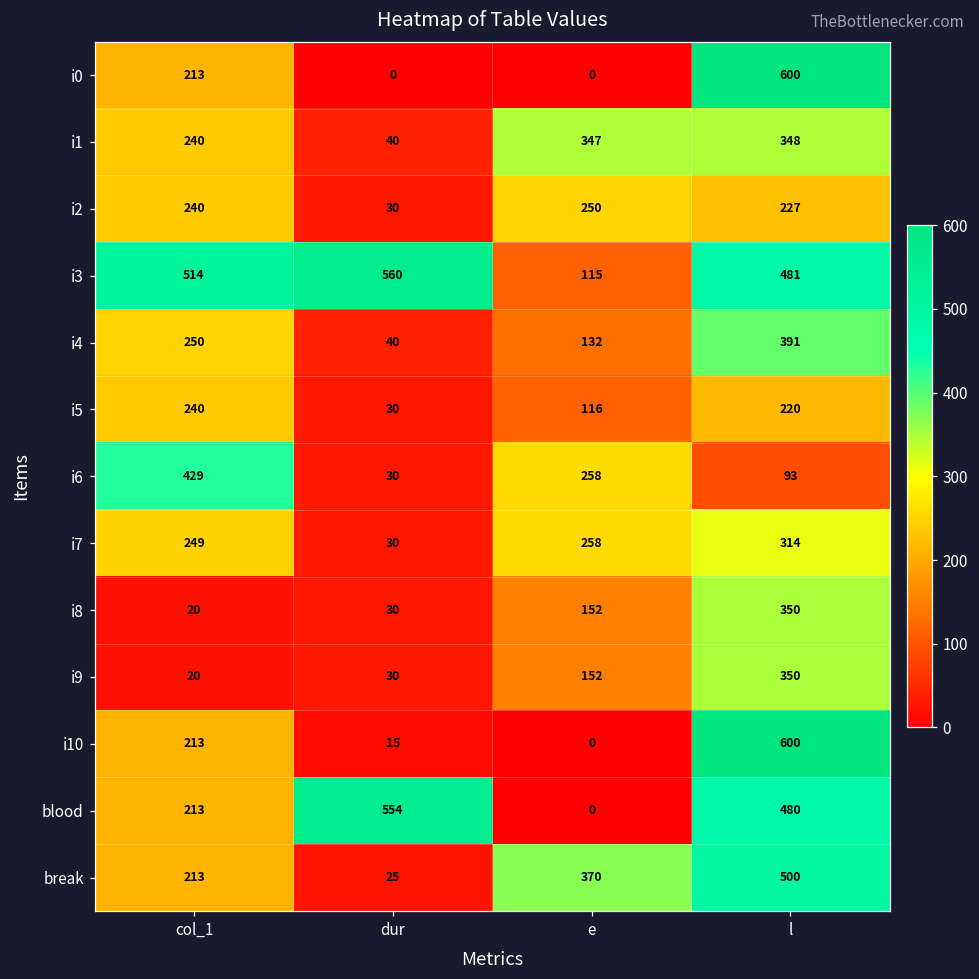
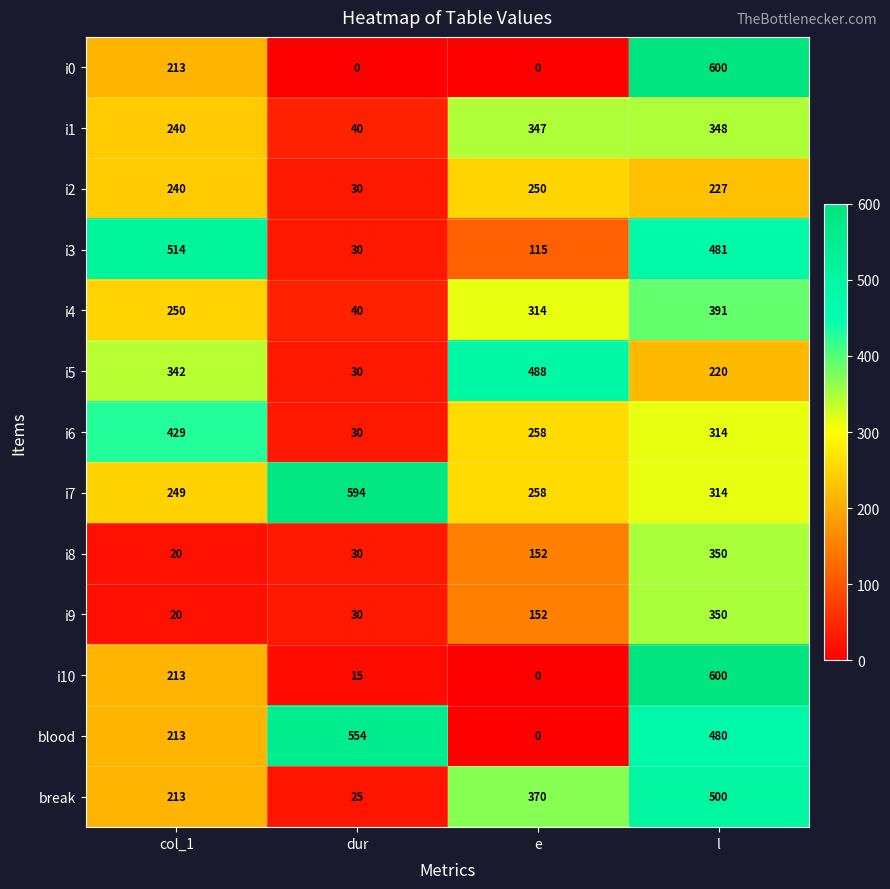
i3, dur: 560 -> 30
i4, e: 132 -> 314
i5, col_1: 240 -> 342
i5, e: 116 -> 488
i6, l: 93 -> 314
i7, dur: 30 -> 594
